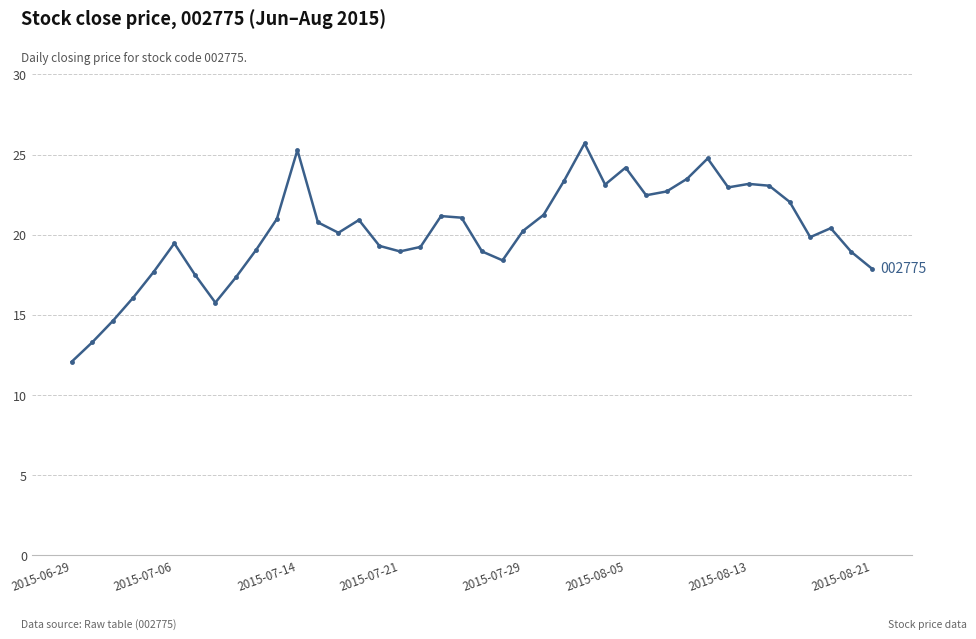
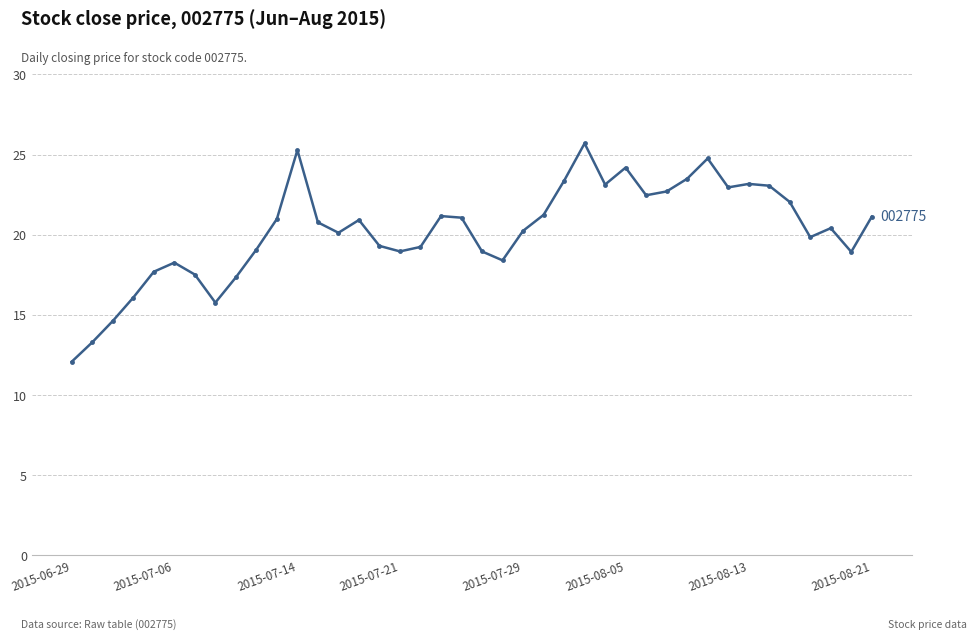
2015-07-06: 19.5 -> 18.3
2015-08-21: 17.9 -> 21.1
